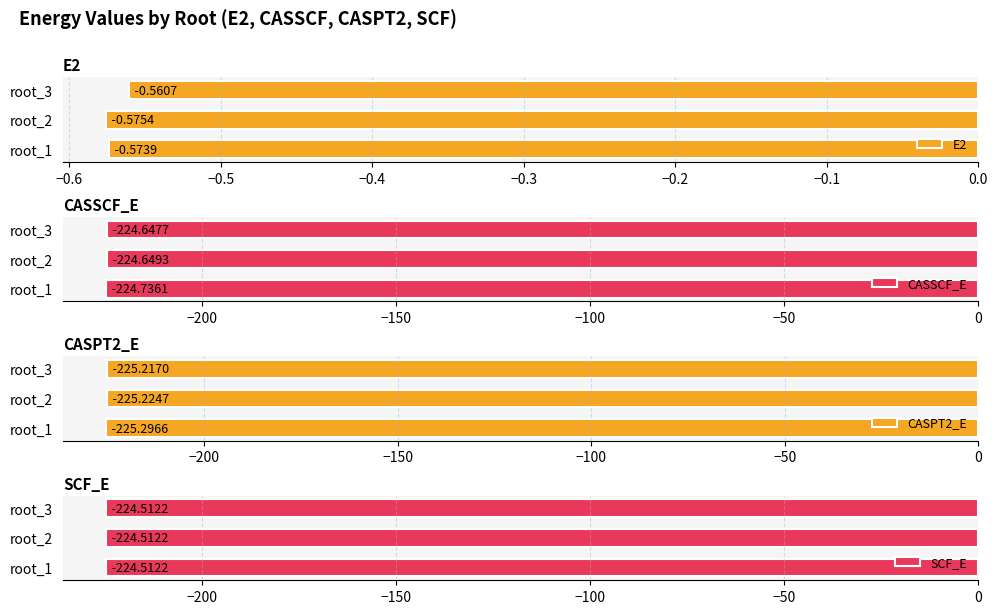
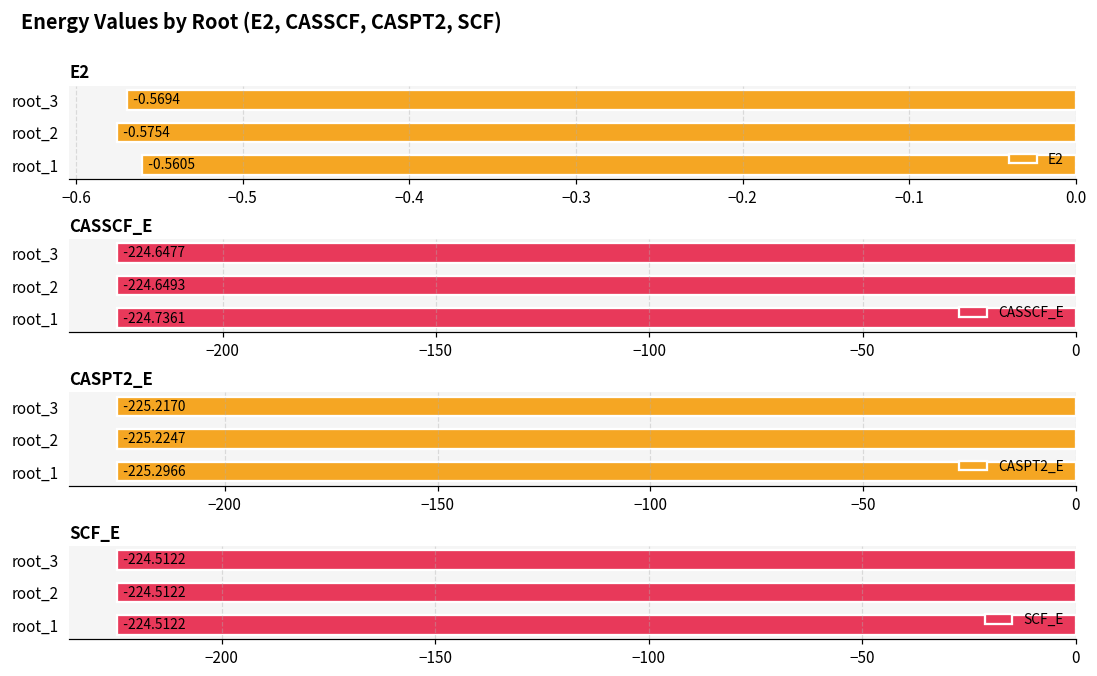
E2, root_3: -0.5607 -> -0.5694
E2, root_1: -0.5739 -> -0.5605
